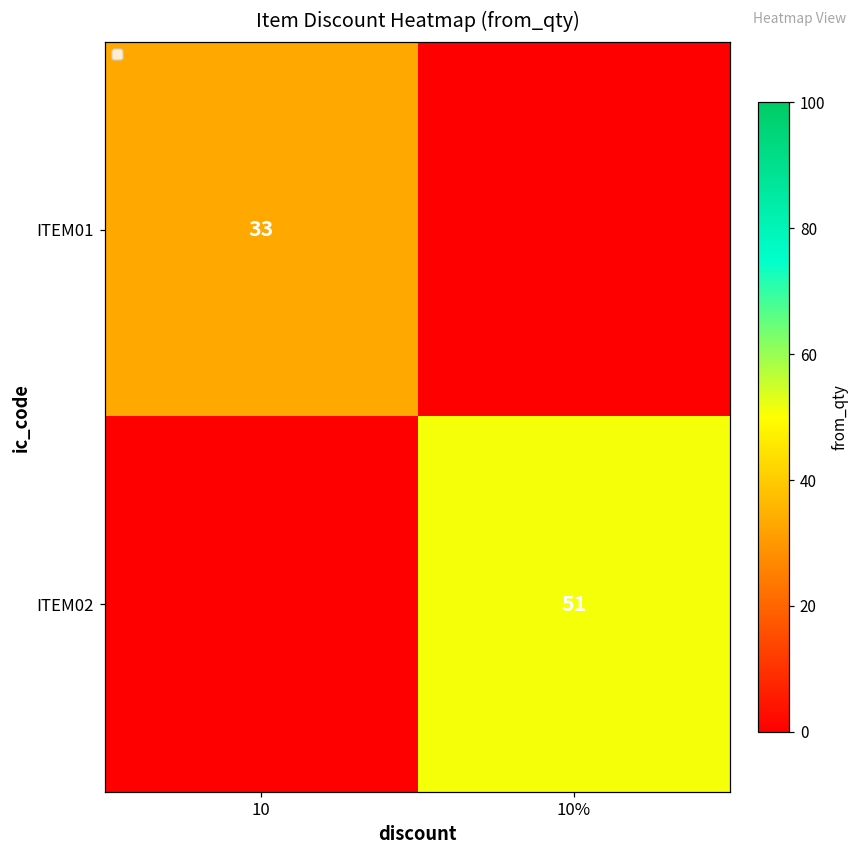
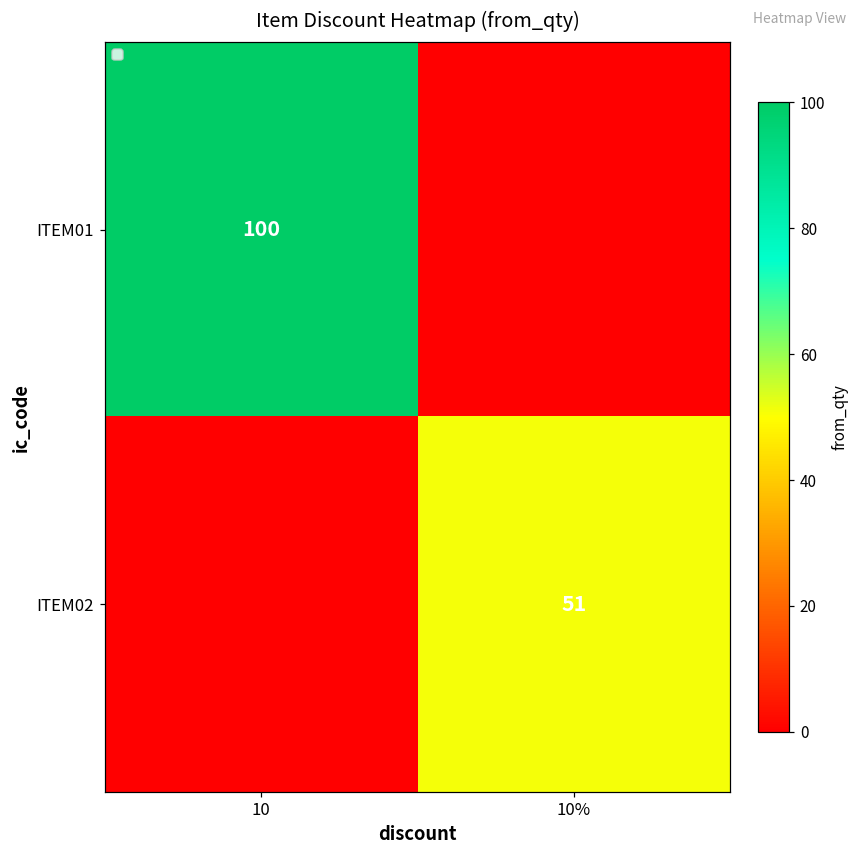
ITEM01, 10: 33 -> 100
